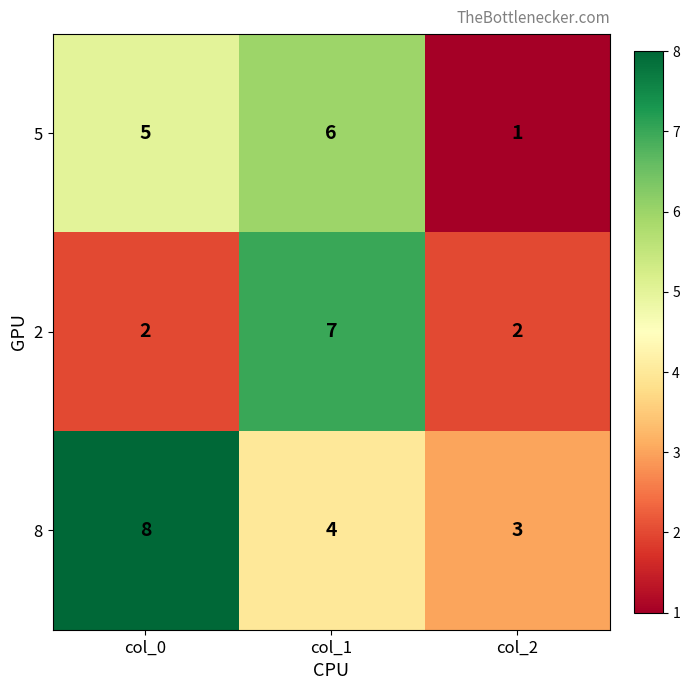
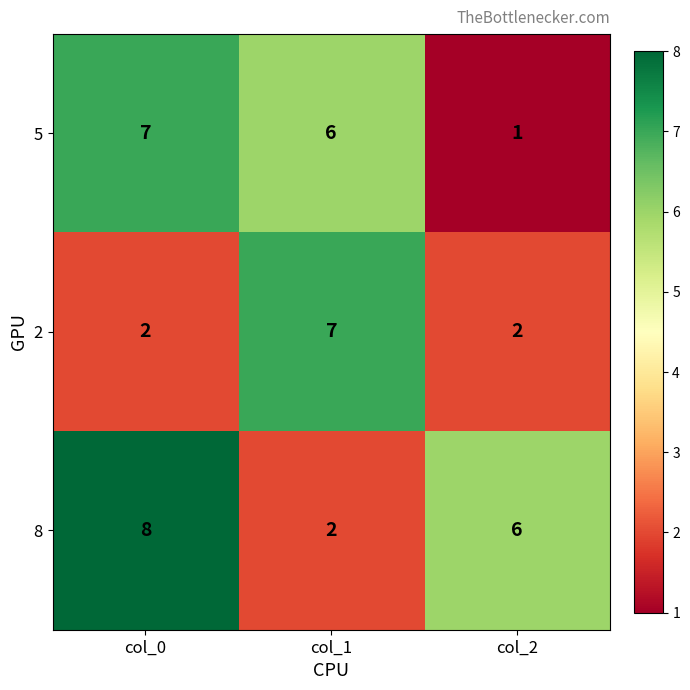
5, col_0: 5 -> 7
8, col_1: 4 -> 2
8, col_2: 3 -> 6
